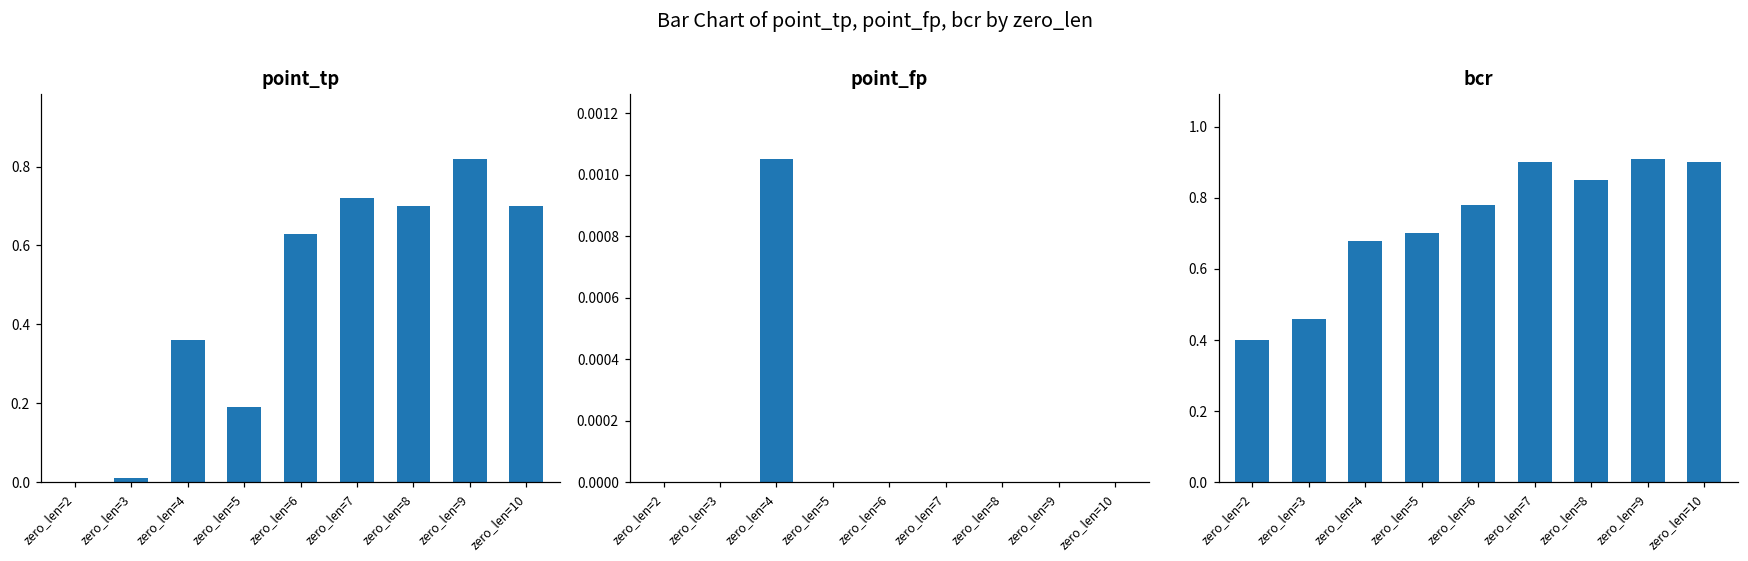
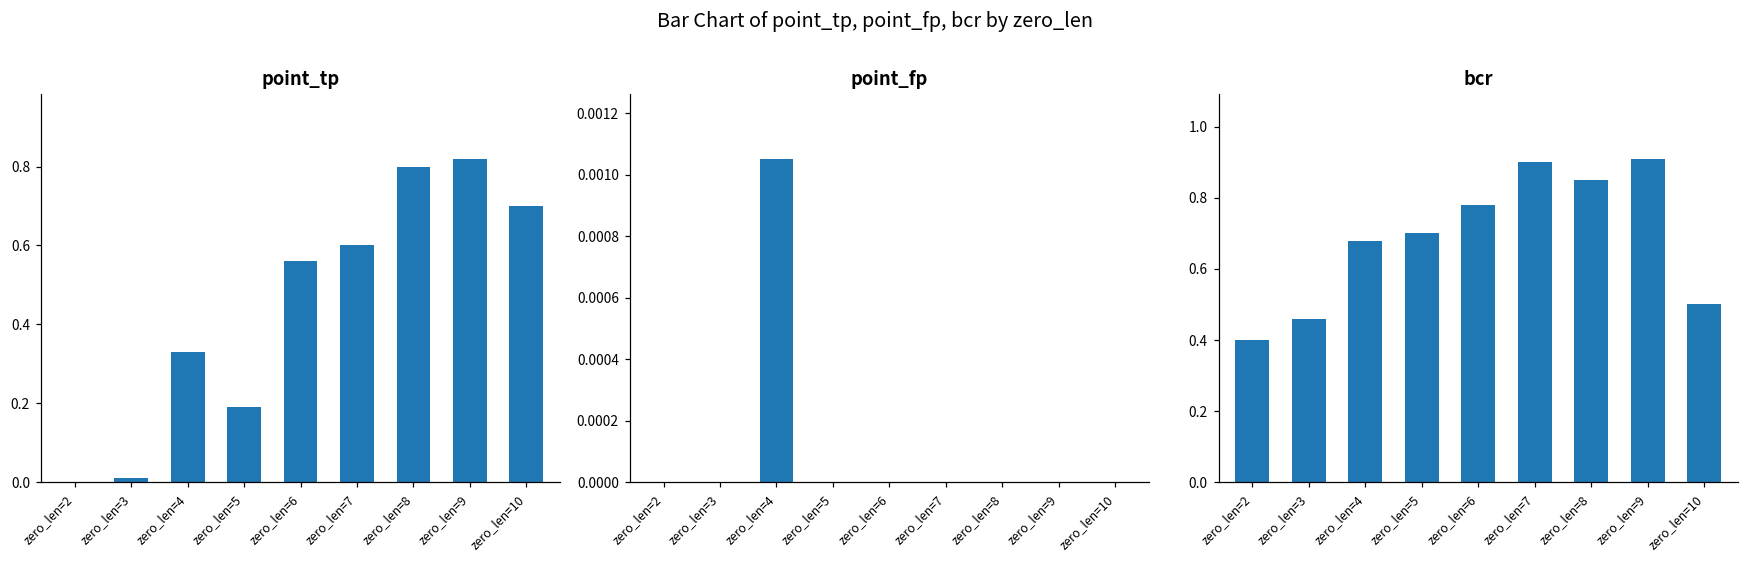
point_tp, zero_len=4: 0.36 -> 0.33
point_tp, zero_len=6: 0.63 -> 0.56
point_tp, zero_len=7: 0.72 -> 0.60
point_tp, zero_len=8: 0.7 -> 0.8
bcr, zero_len=10: 0.9 -> 0.5
